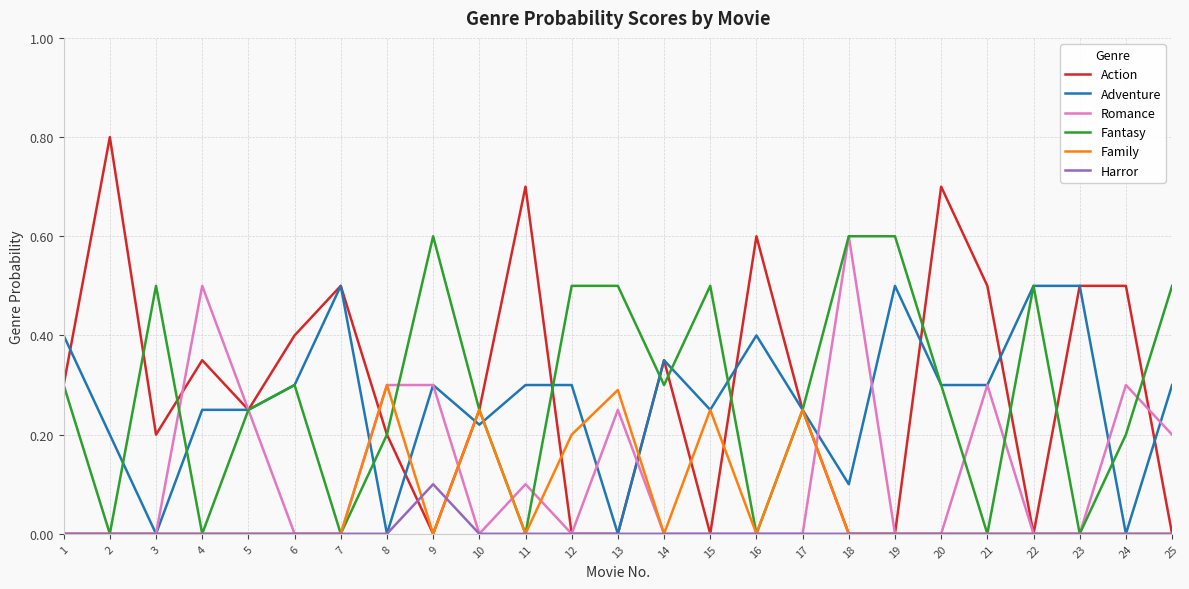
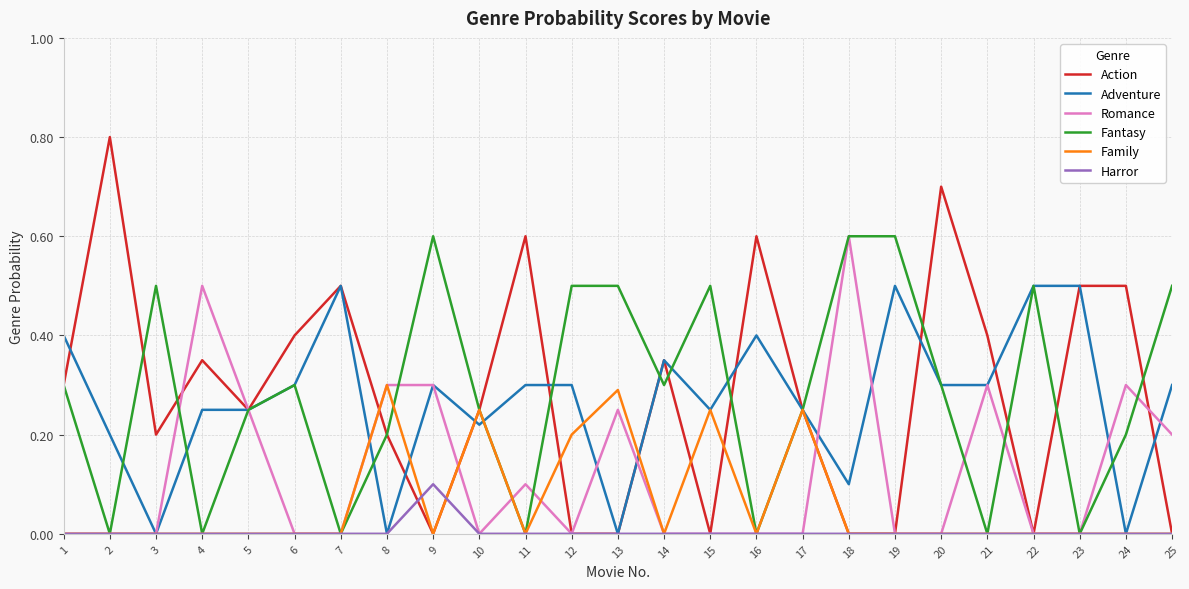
Action, 11: 0.7 -> 0.6
Action, 21: 0.5 -> 0.4
